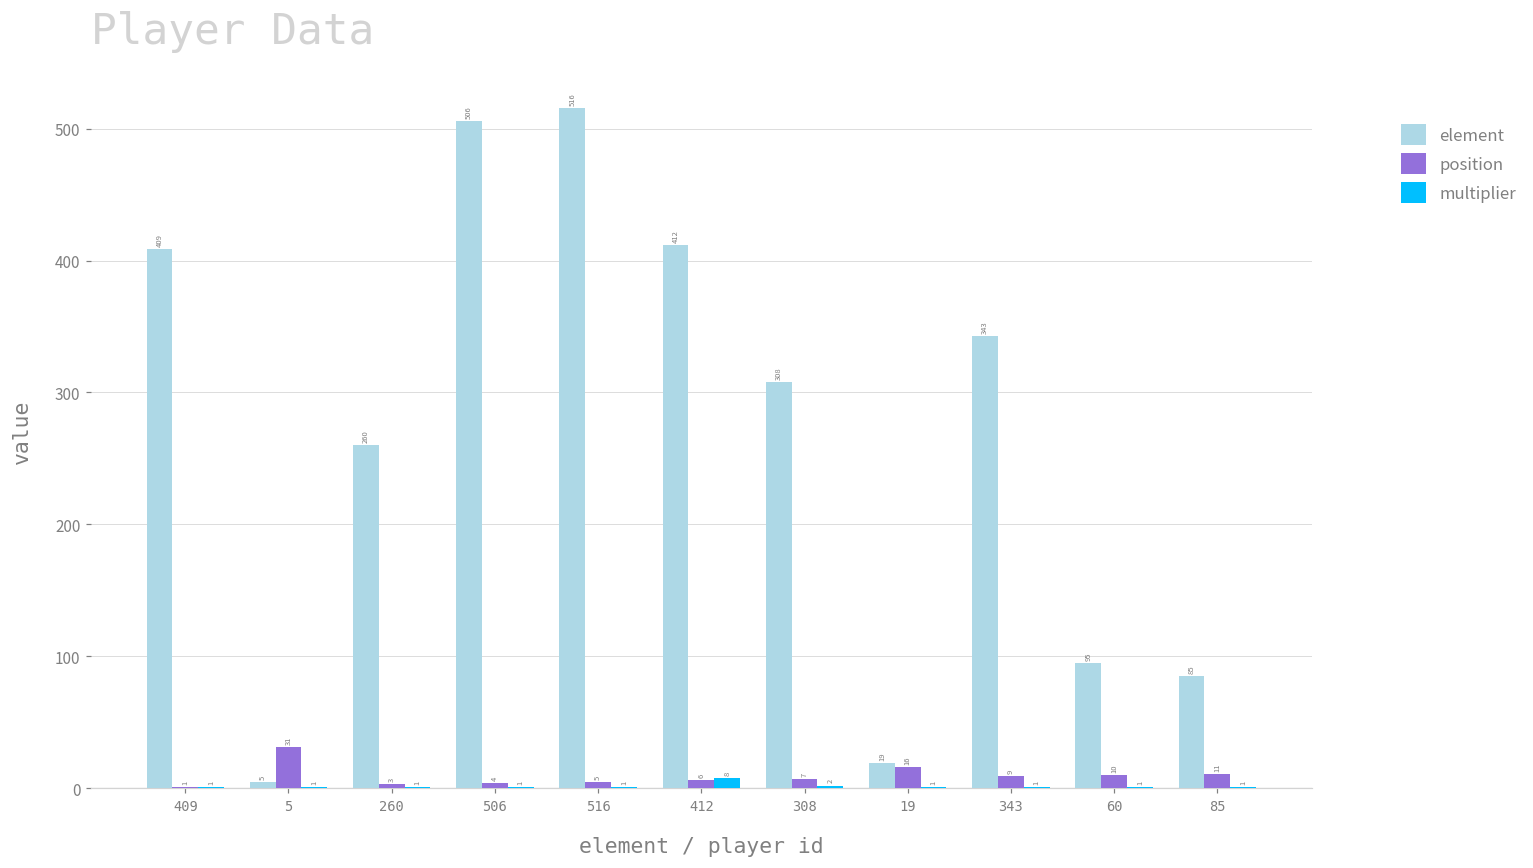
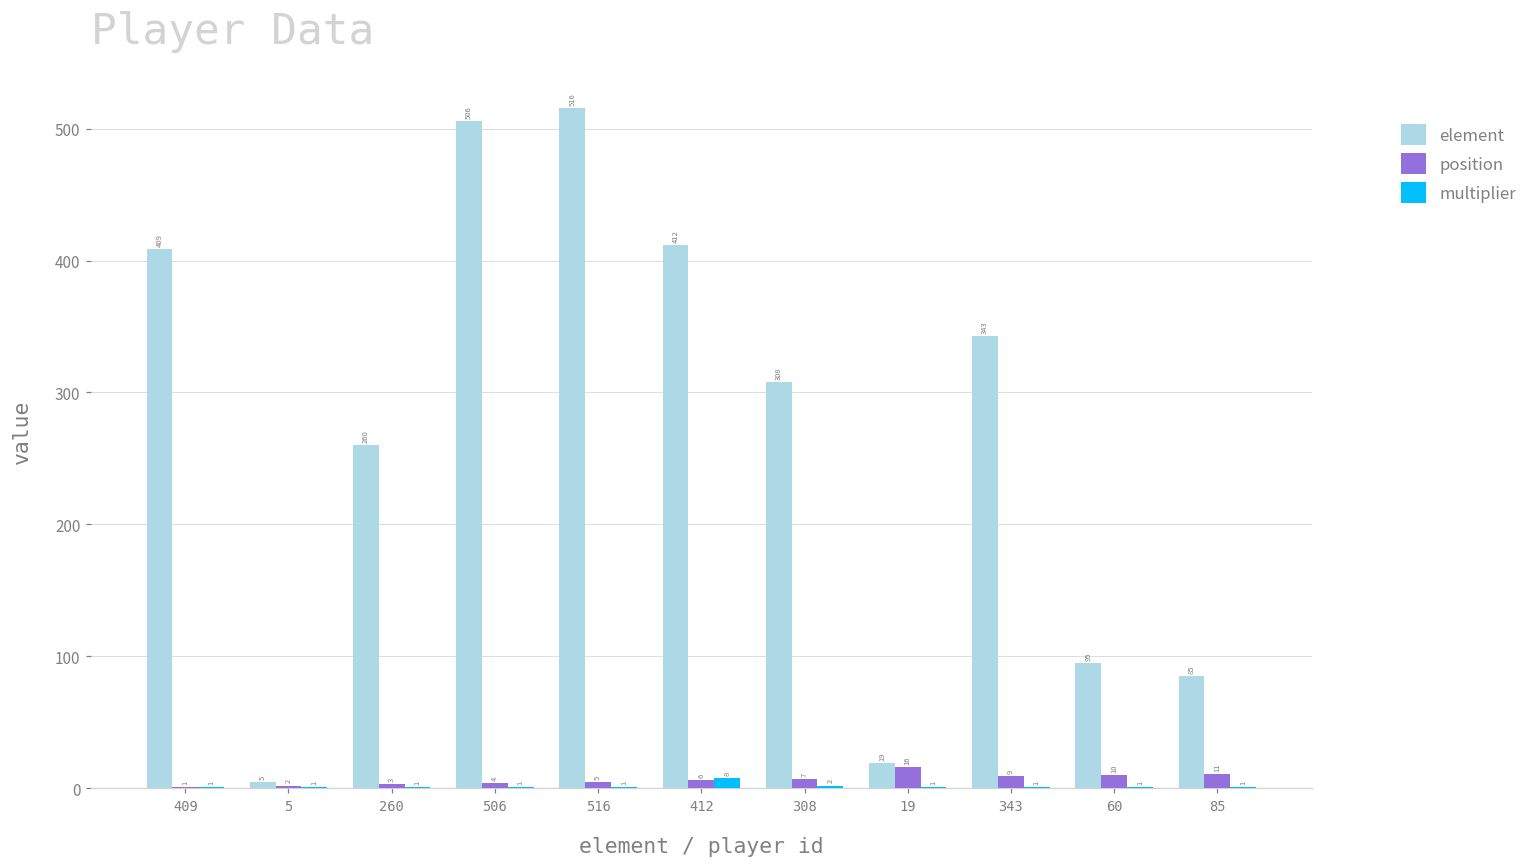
position, 5: 31 -> 2
